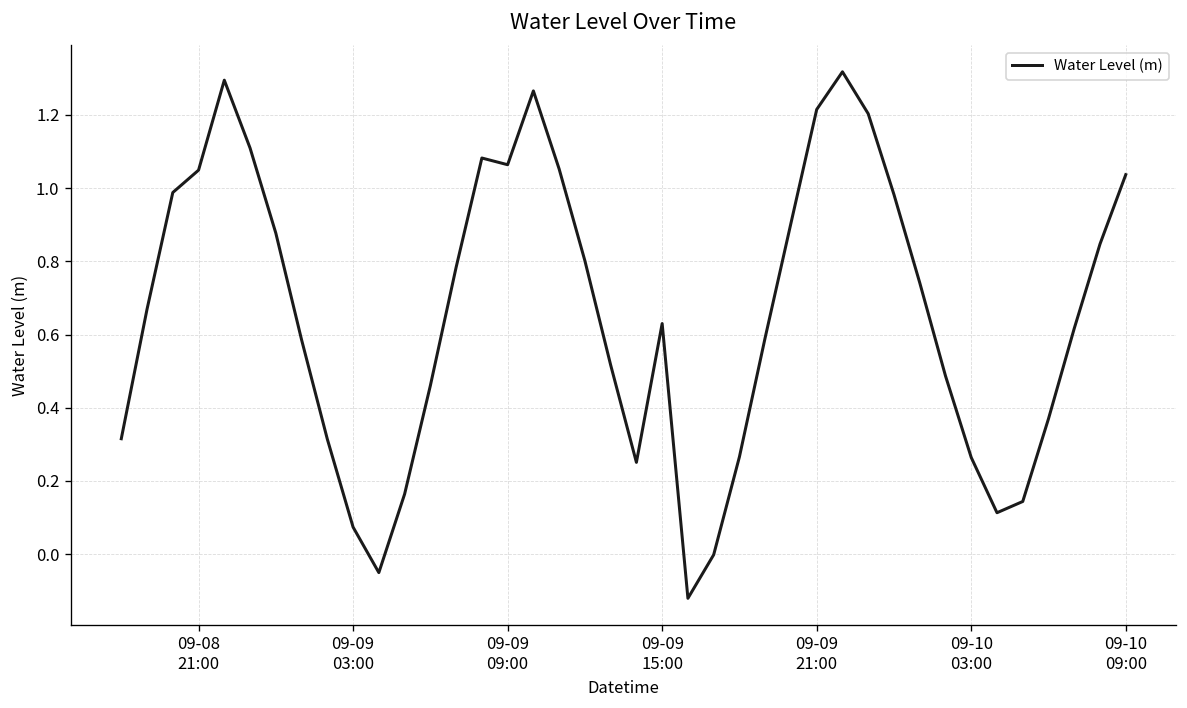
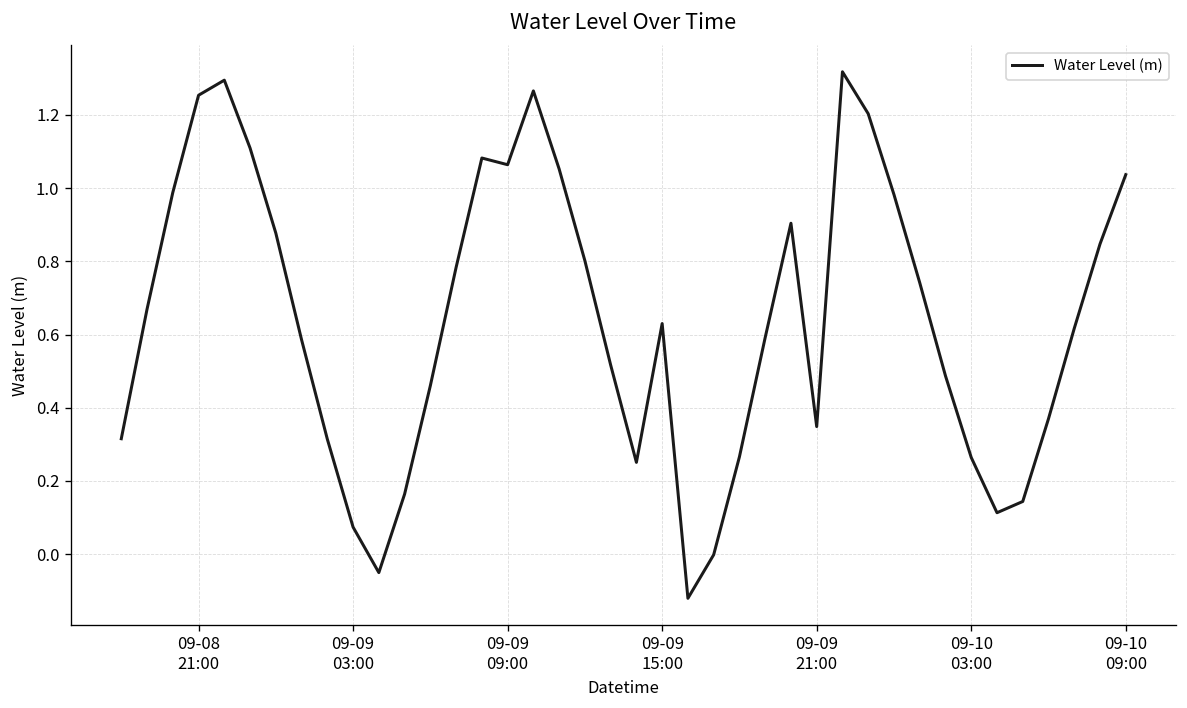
09-08 21:00: 1.05 -> 1.25
09-09 21:00: 1.21 -> 0.35
